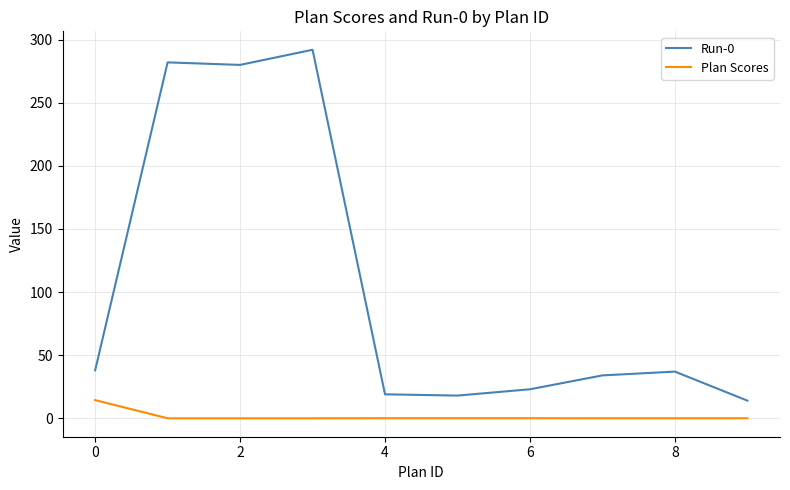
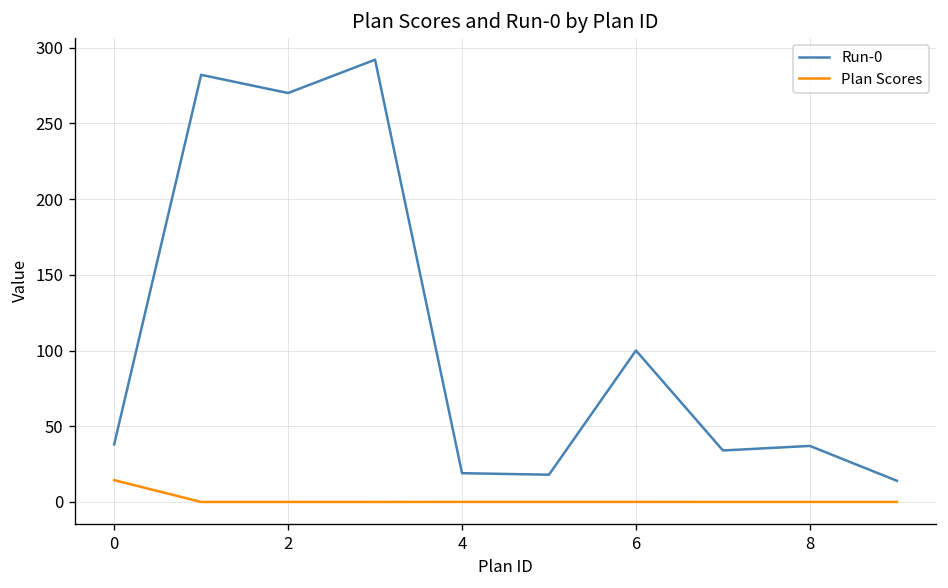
Run-0, 2: 280 -> 270
Run-0, 6: 23 -> 100
